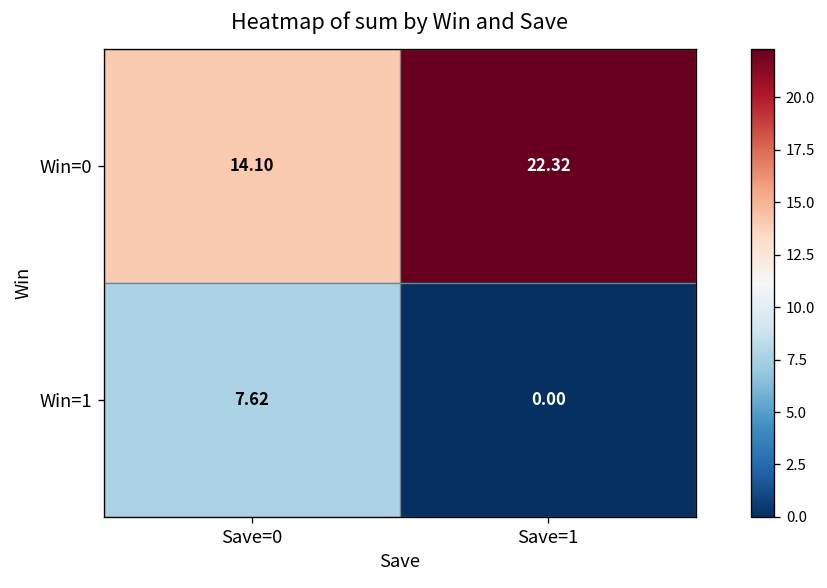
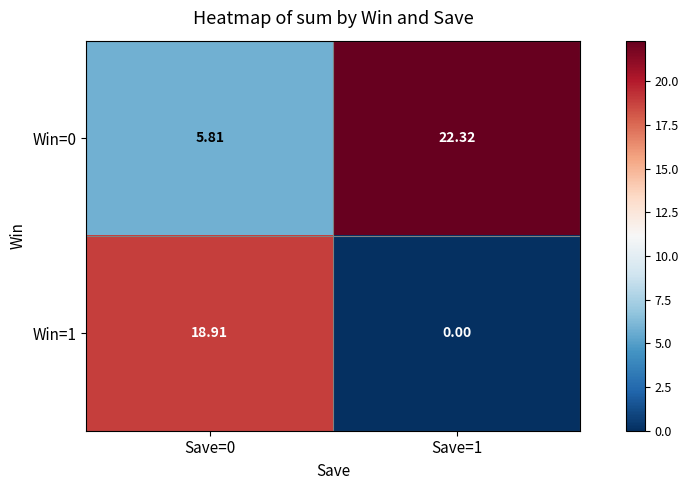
Win=0, Save=0: 14.10 -> 5.81
Win=1, Save=0: 7.62 -> 18.91
